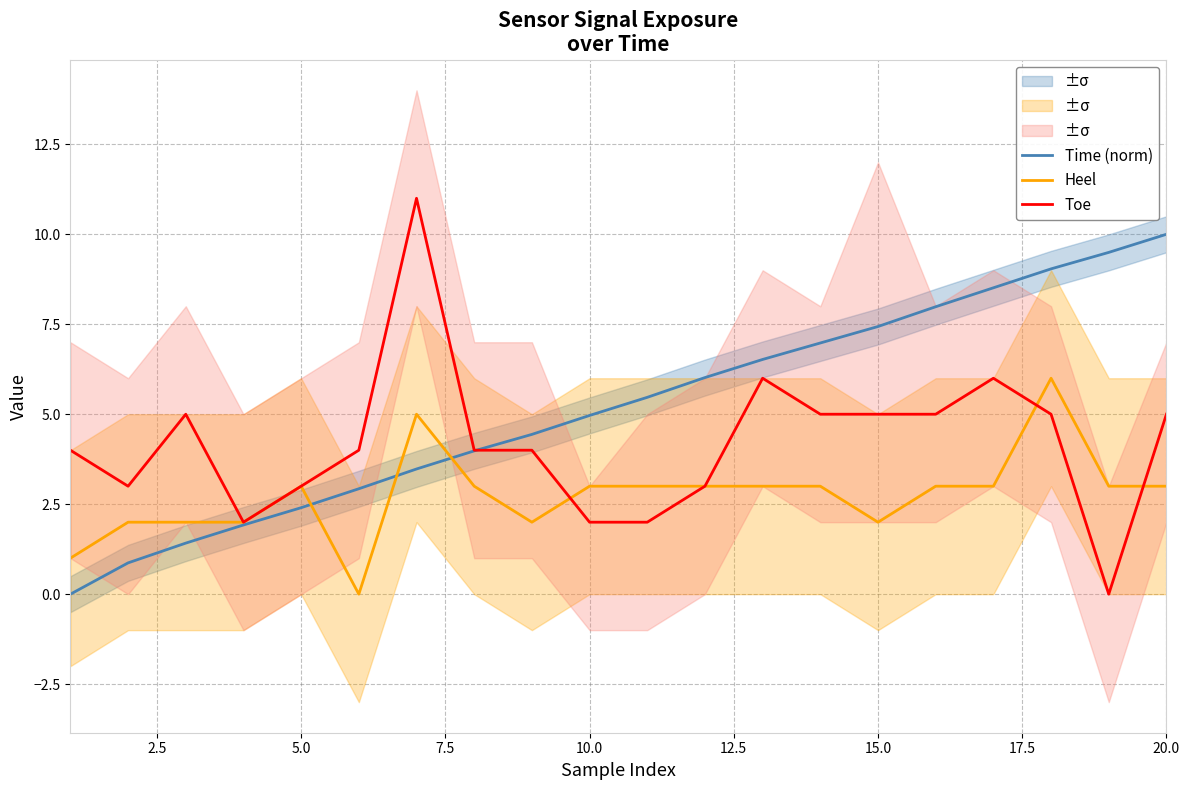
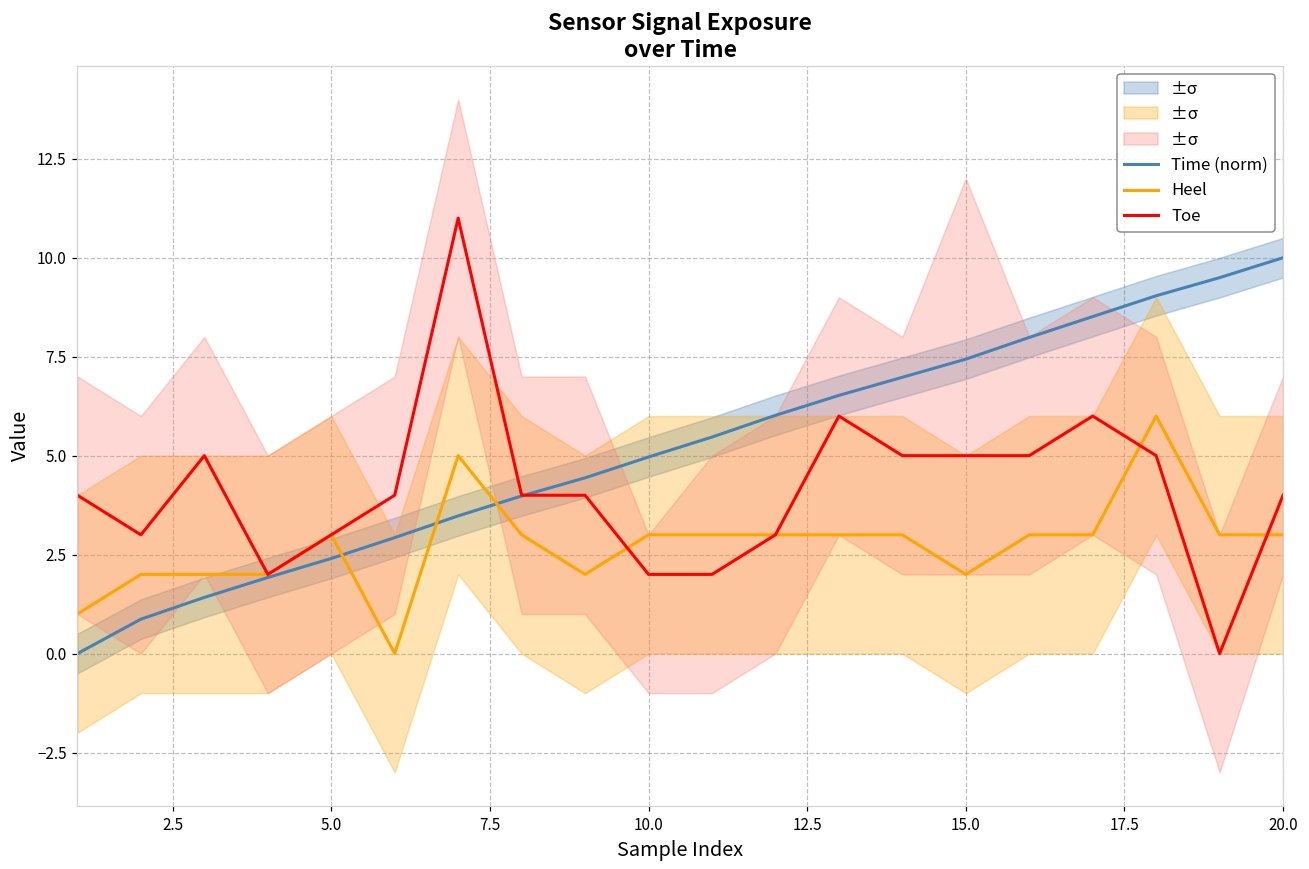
Toe, 20.0: 5 -> 4
